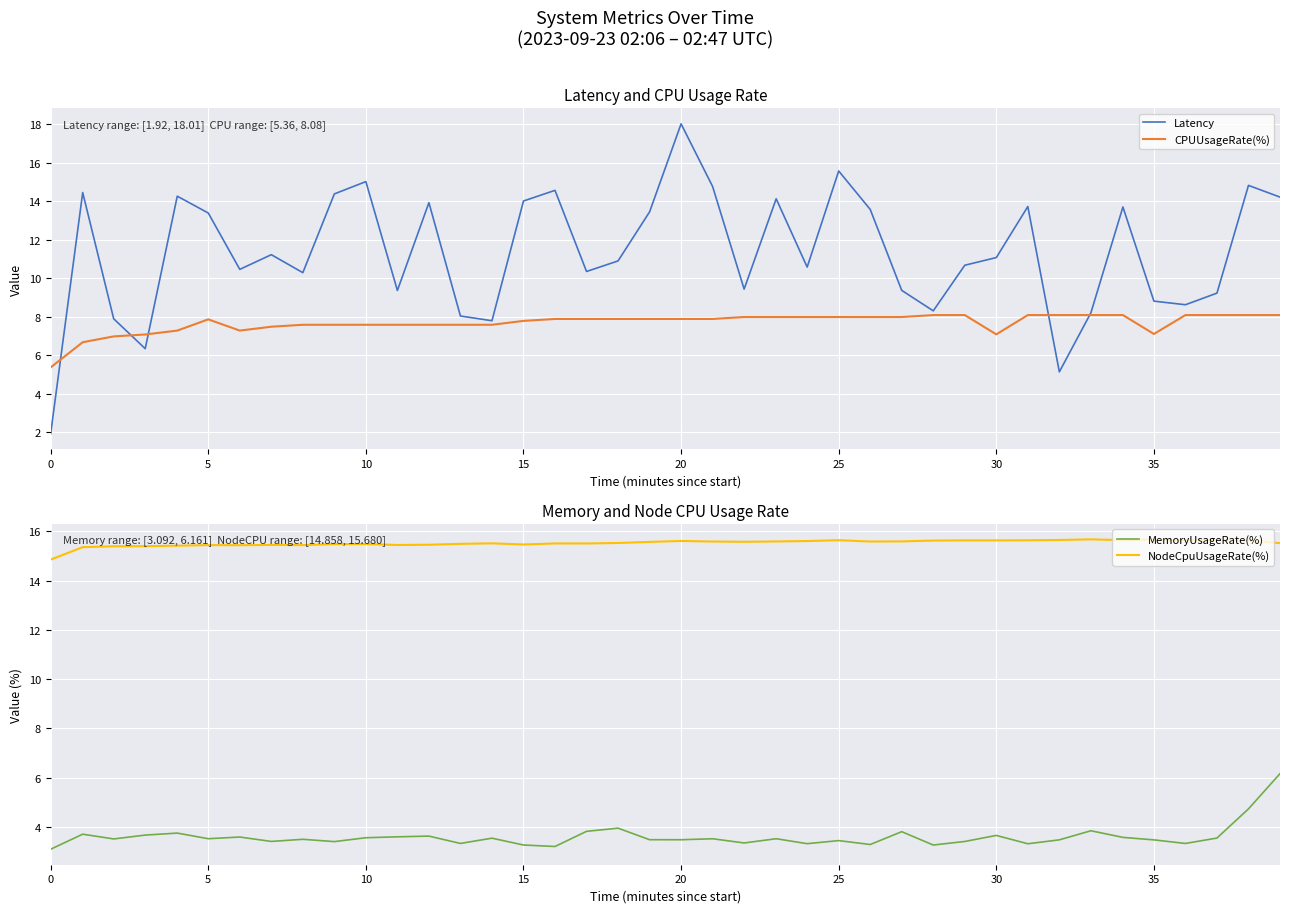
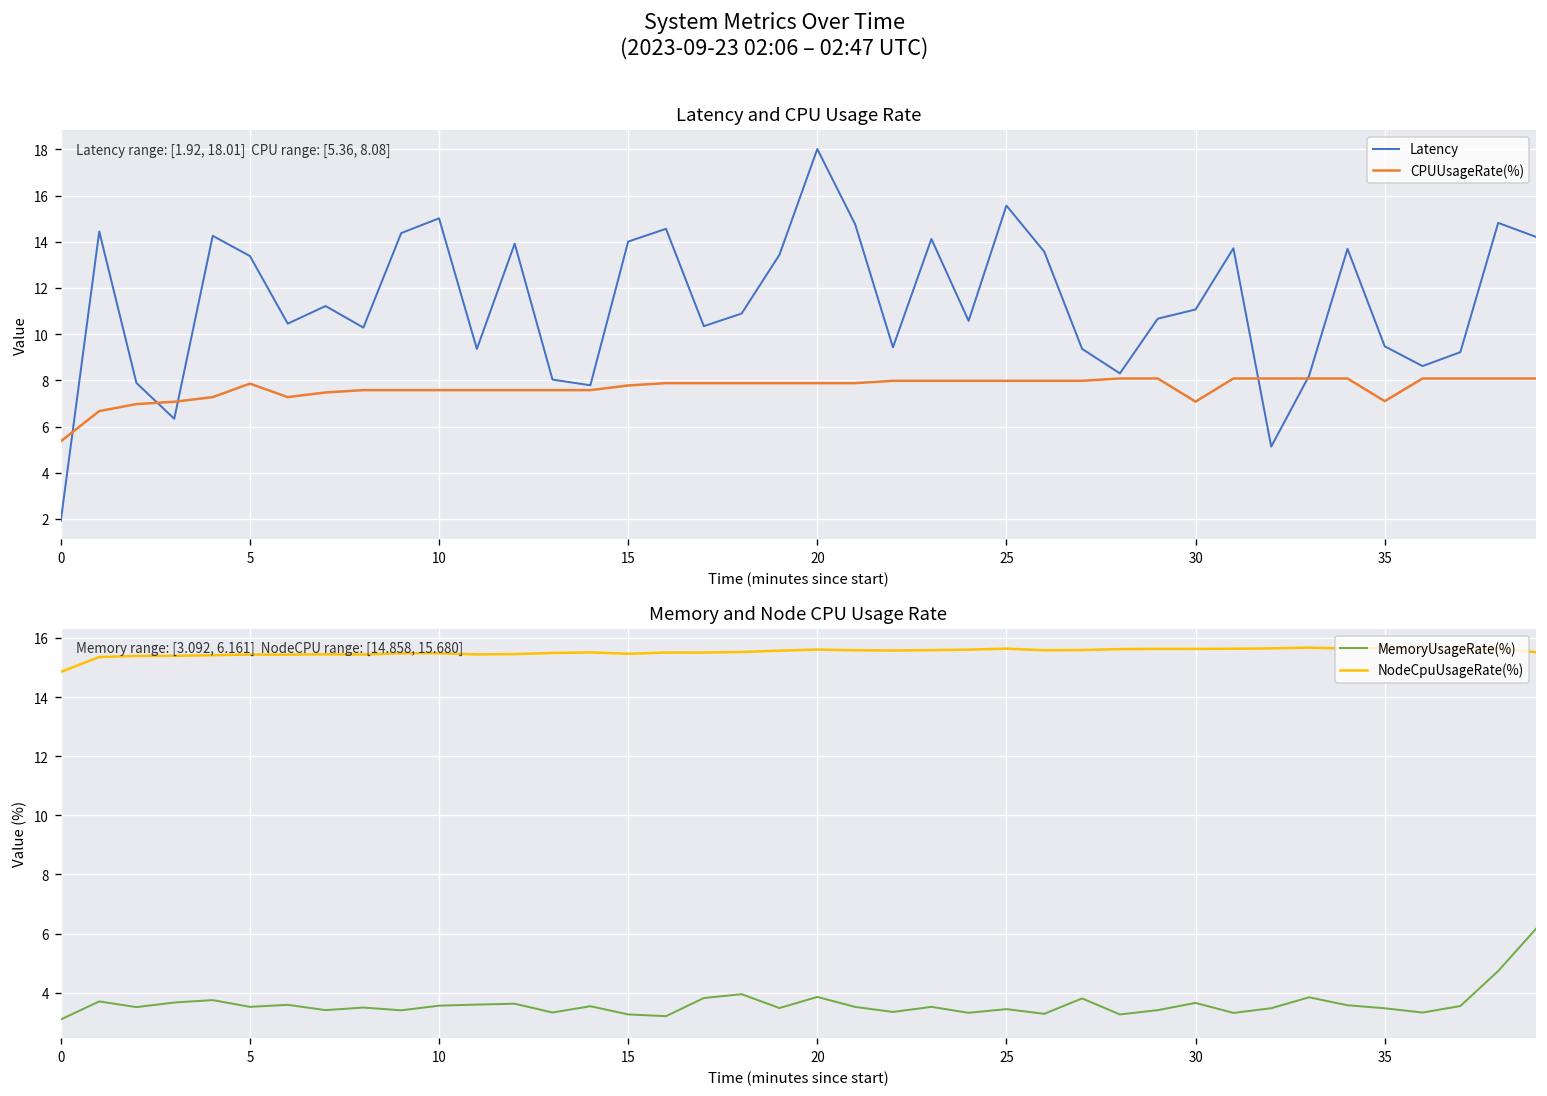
Latency and CPU Usage Rate, Latency, 35: 8.8 -> 9.5
Memory and Node CPU Usage Rate, MemoryUsageRate(%), 20: 3.5 -> 3.9
